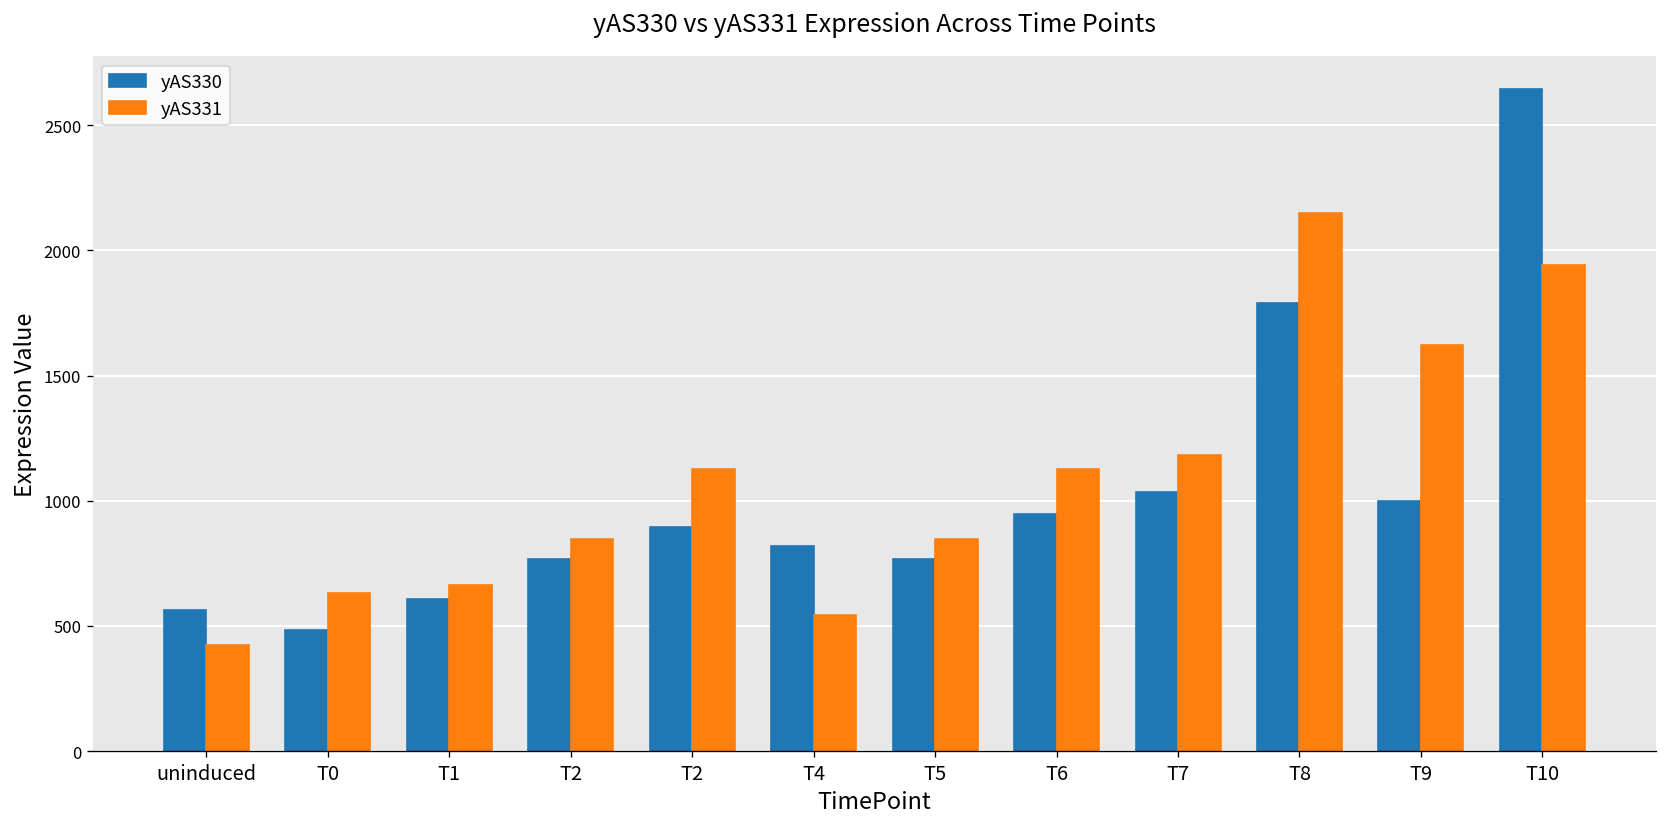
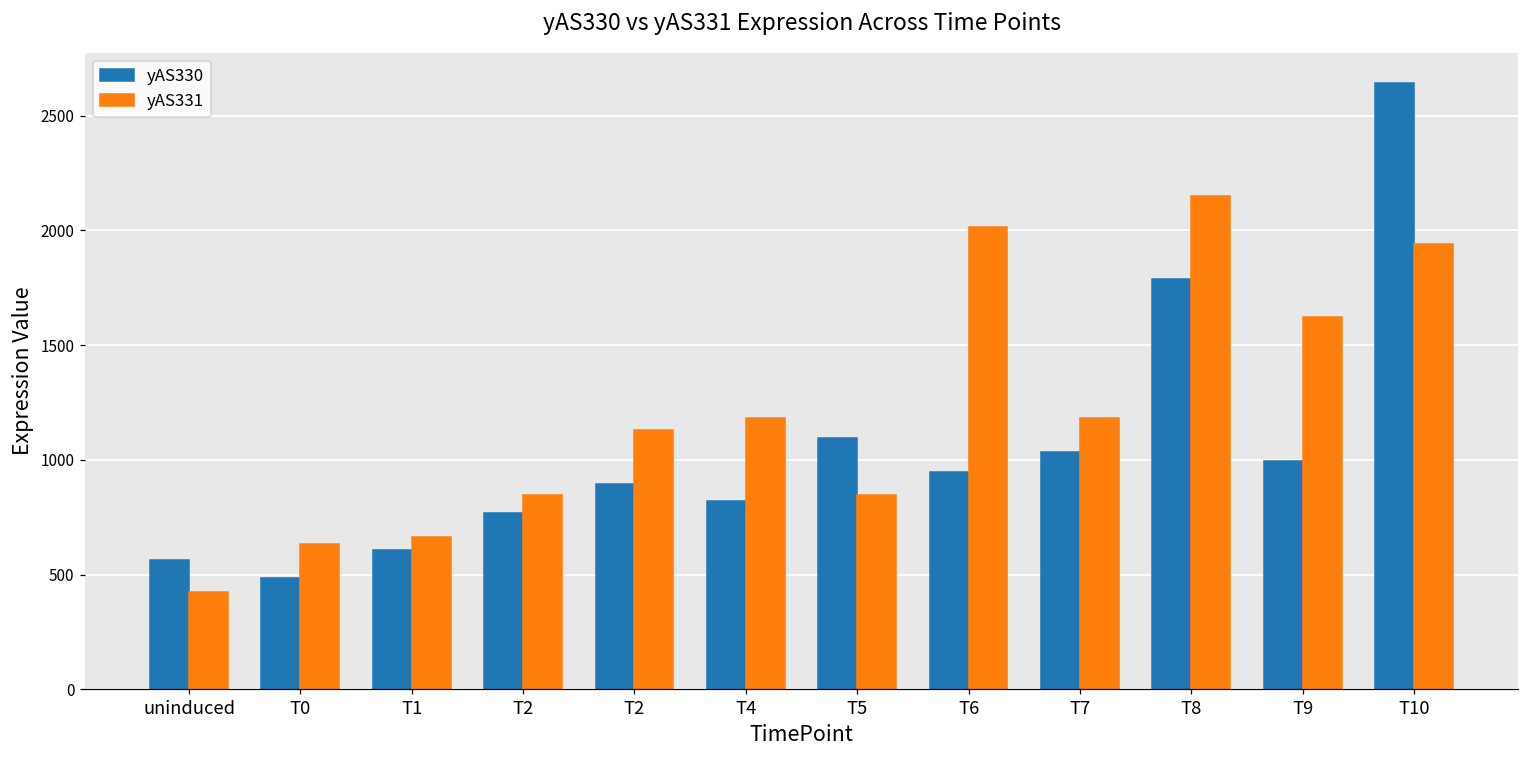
yAS331, T4: 540 -> 1180
yAS330, T5: 770 -> 1100
yAS331, T6: 1130 -> 2020
